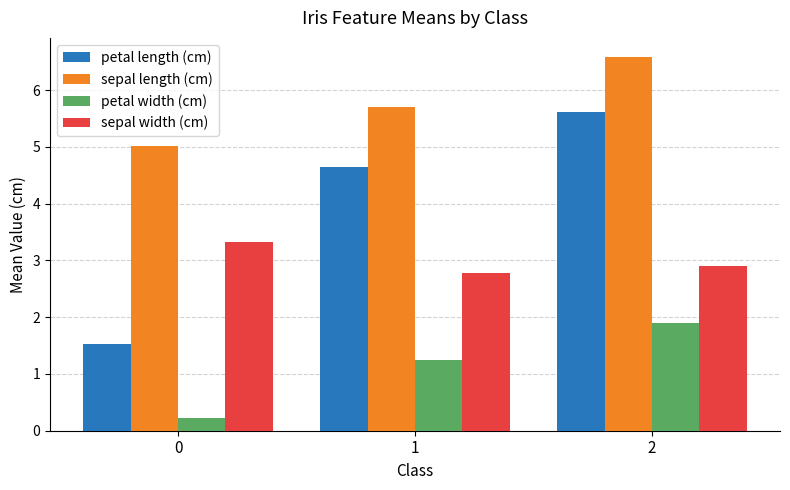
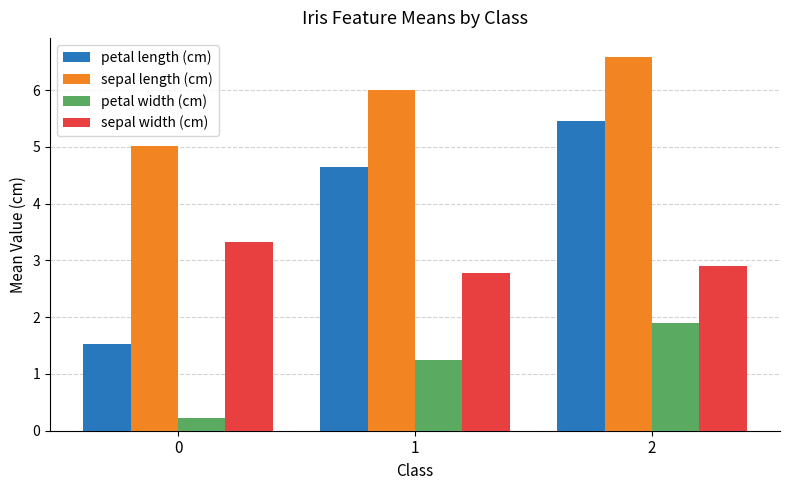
sepal length (cm), 1: 5.7 -> 6.0
petal length (cm), 2: 5.6 -> 5.5
